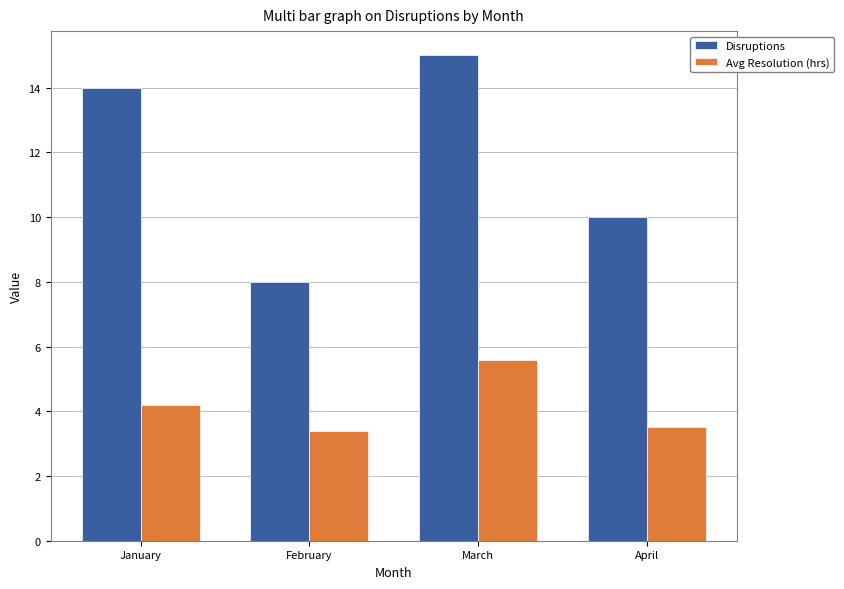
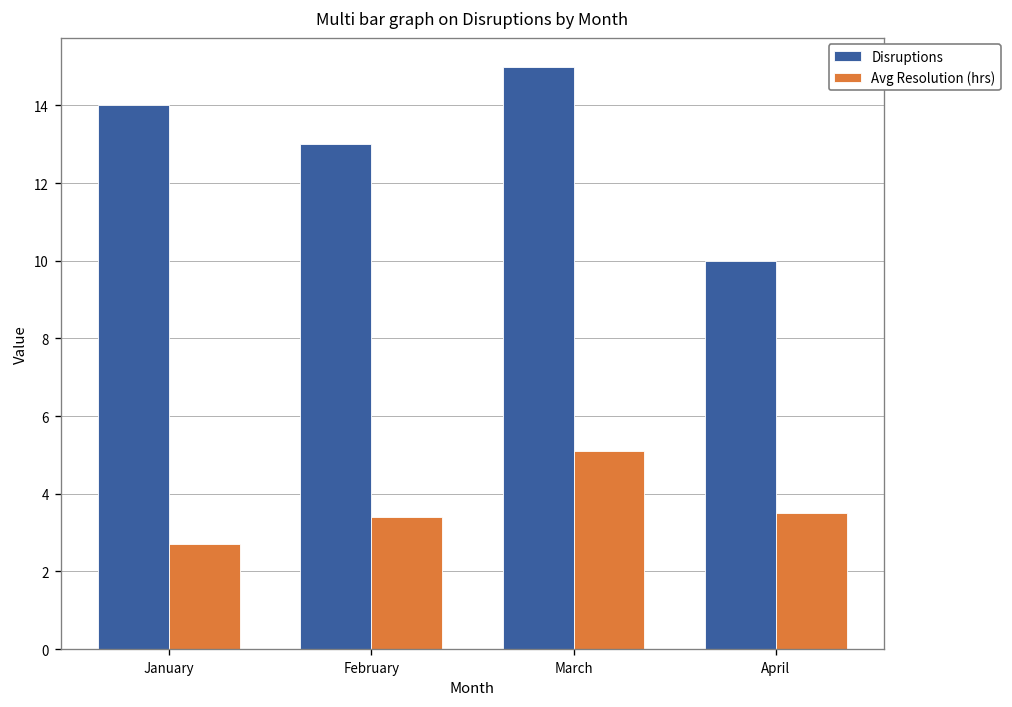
Avg Resolution (hrs), January: 4.2 -> 2.7
Disruptions, February: 8 -> 13
Avg Resolution (hrs), March: 5.6 -> 5.1
